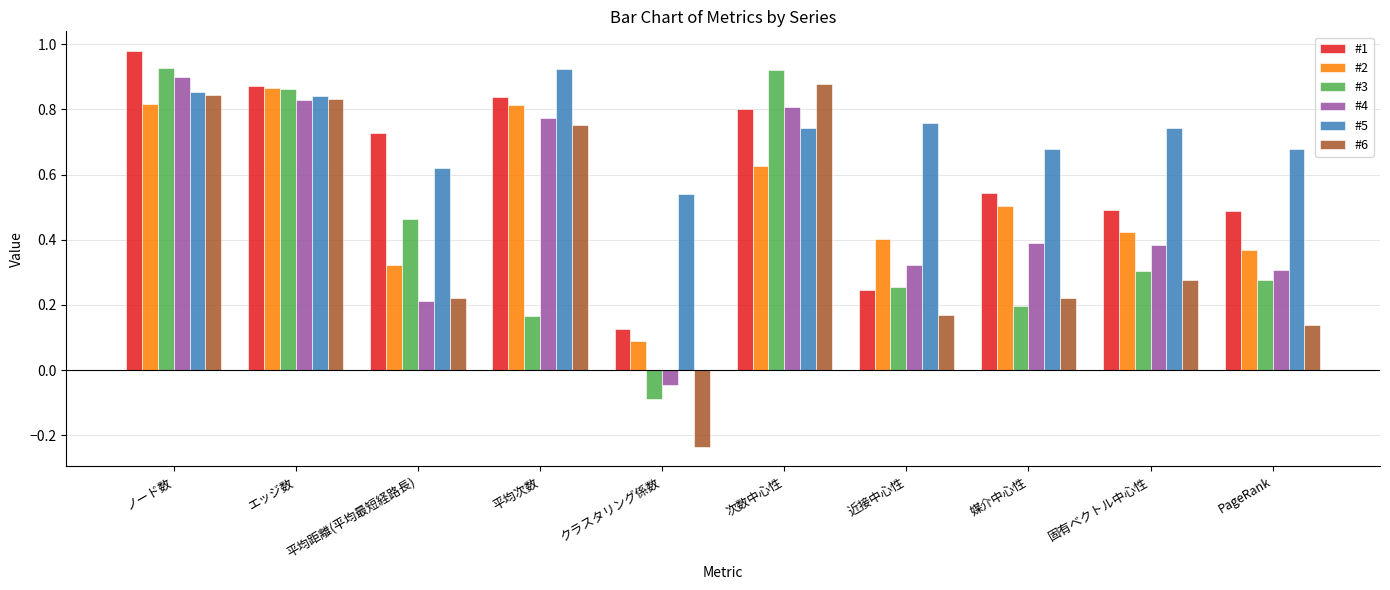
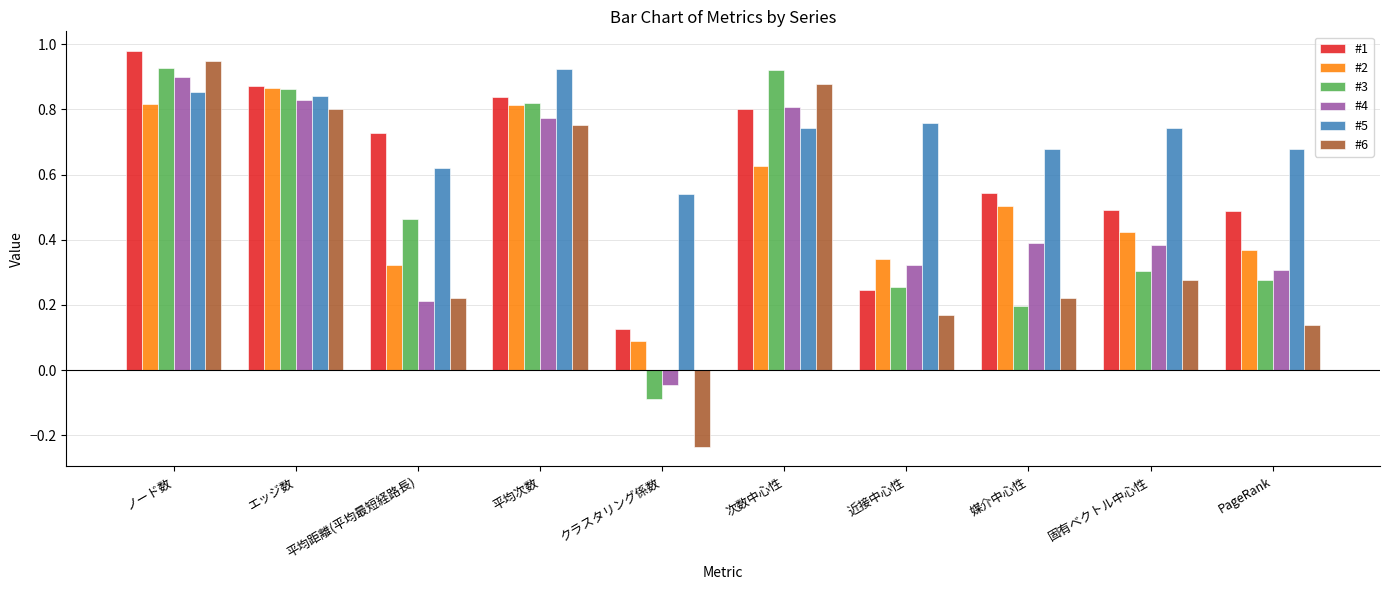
#6, ノード数: 0.84 -> 0.95
#6, エッジ数: 0.83 -> 0.80
#3, 平均次数: 0.17 -> 0.82
#2, 近接中心性: 0.40 -> 0.34
